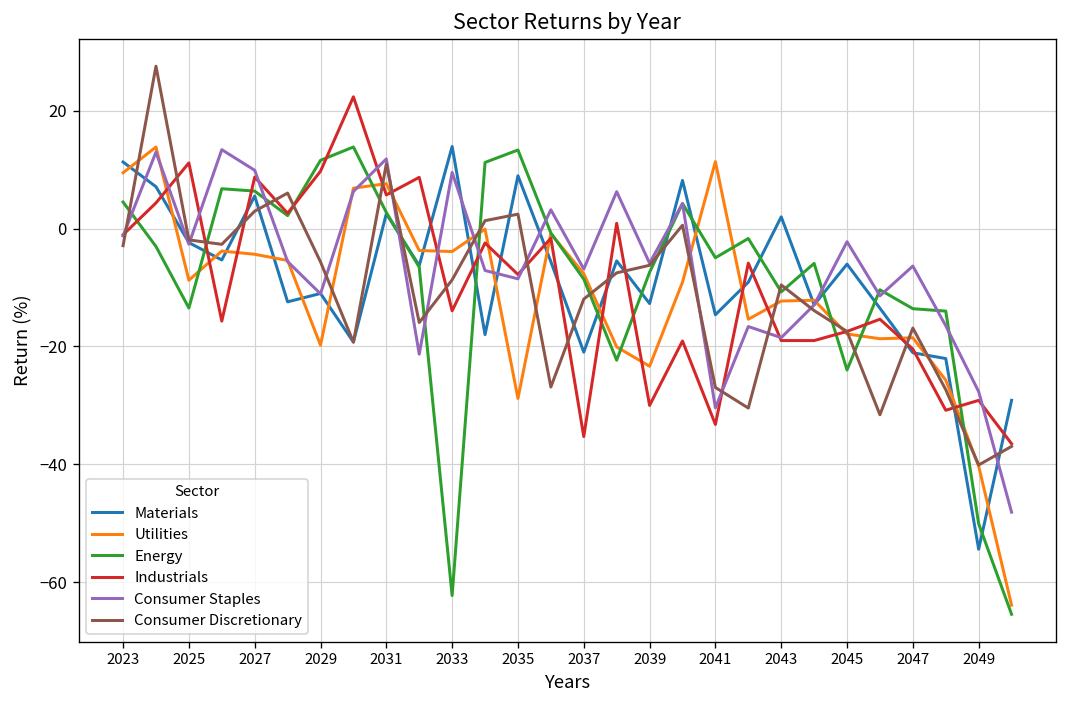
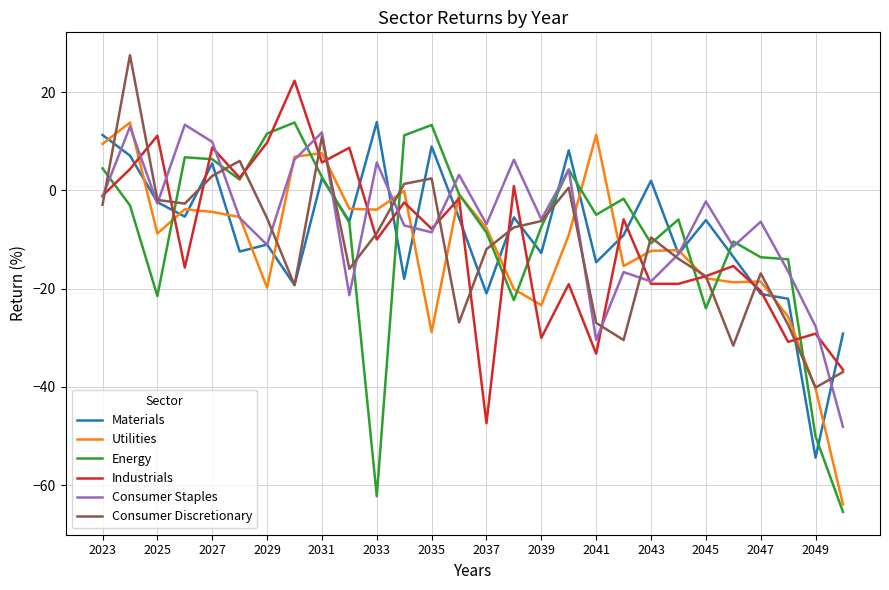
Energy, 2025: -13 -> -21
Industrials, 2033: -14 -> -10
Consumer Staples, 2033: 10 -> 6
Industrials, 2037: -35 -> -47
